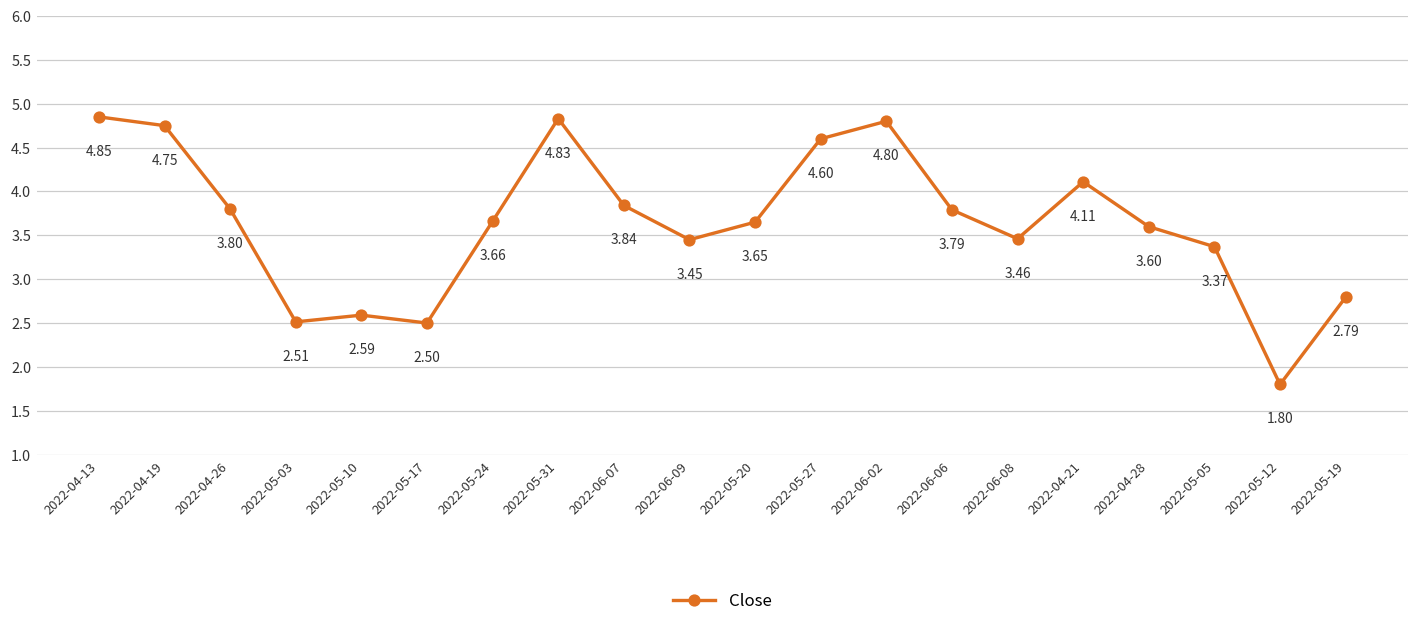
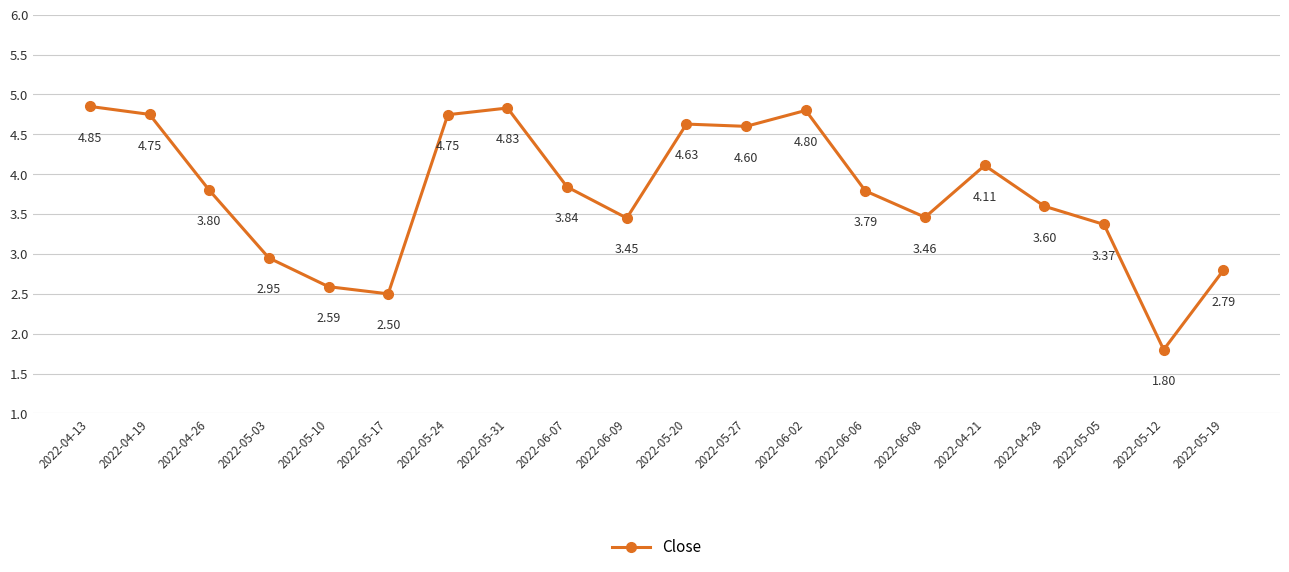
2022-05-03: 2.51 -> 2.95
2022-05-24: 3.66 -> 4.75
2022-05-20: 3.65 -> 4.63
